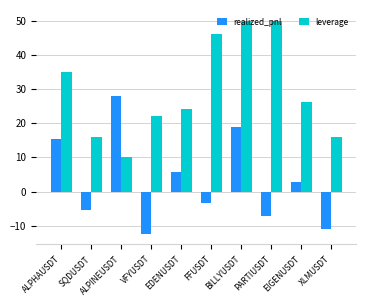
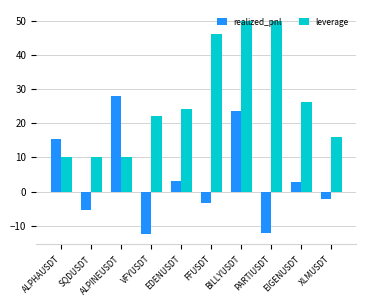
leverage, ALPHAUSDT: 35 -> 10
leverage, SQDUSDT: 16 -> 10
realized_pnl, EDENUSDT: 6 -> 3
realized_pnl, BILLYUSDT: 19 -> 24
realized_pnl, PARTIUSDT: -7 -> -12
realized_pnl, XLMUSDT: -11 -> -2
